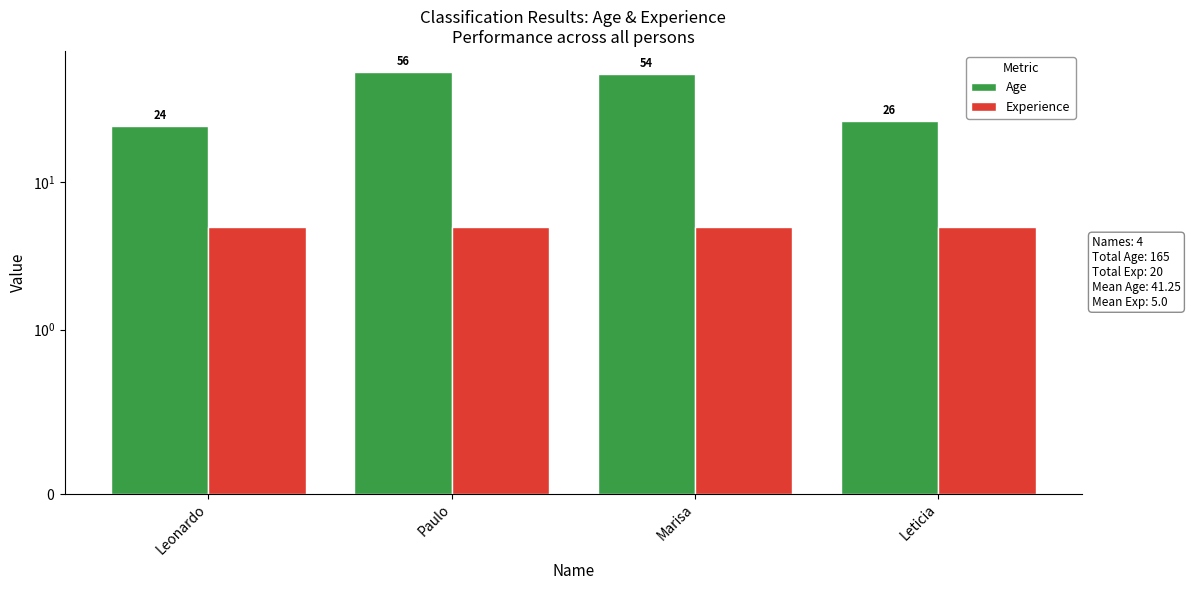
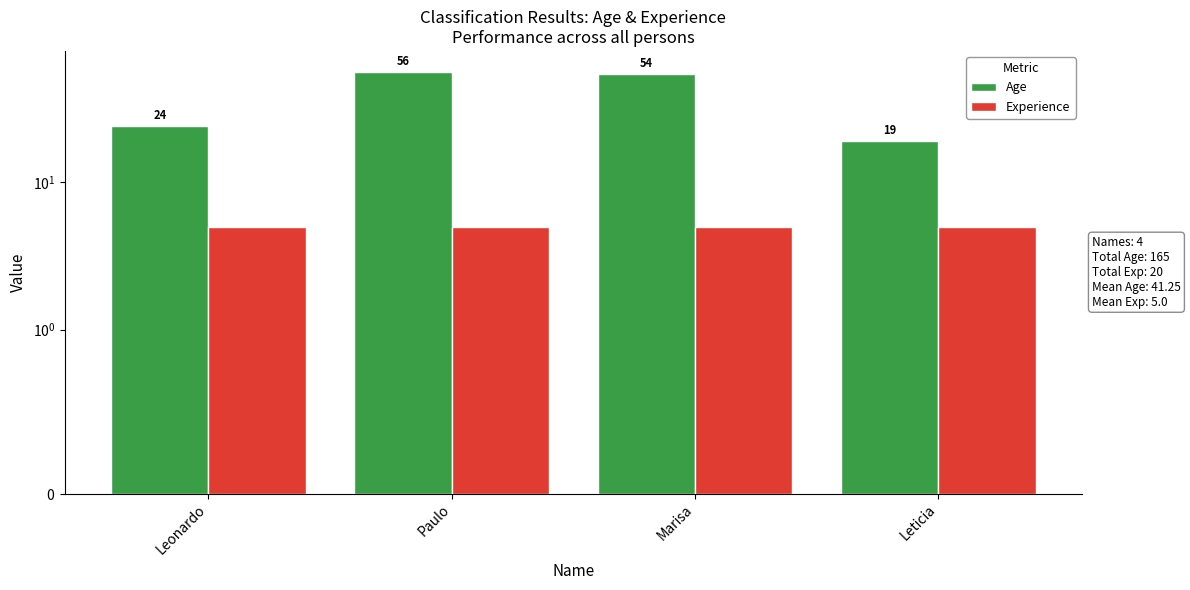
Age, Leticia: 26 -> 19
